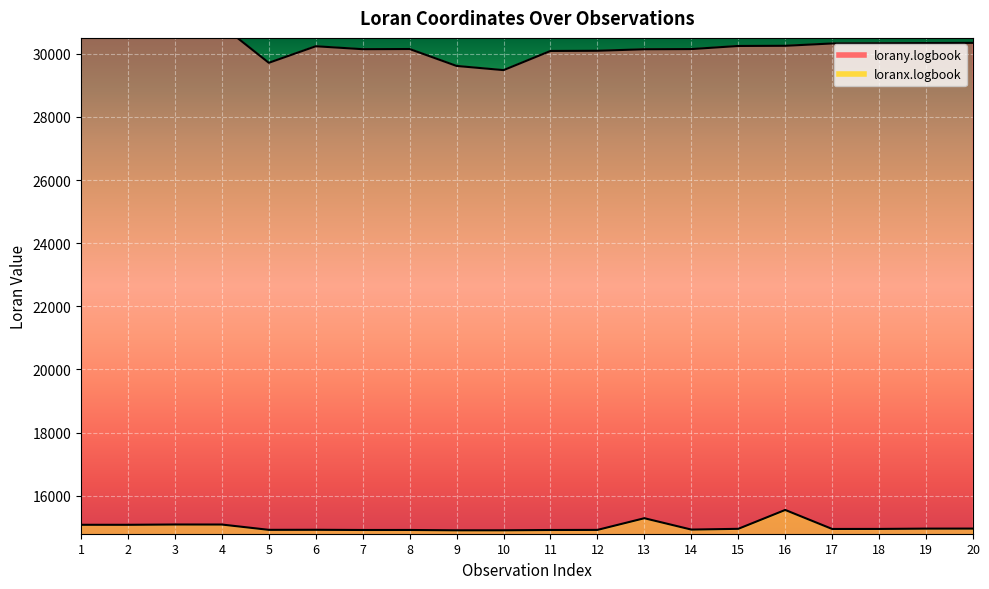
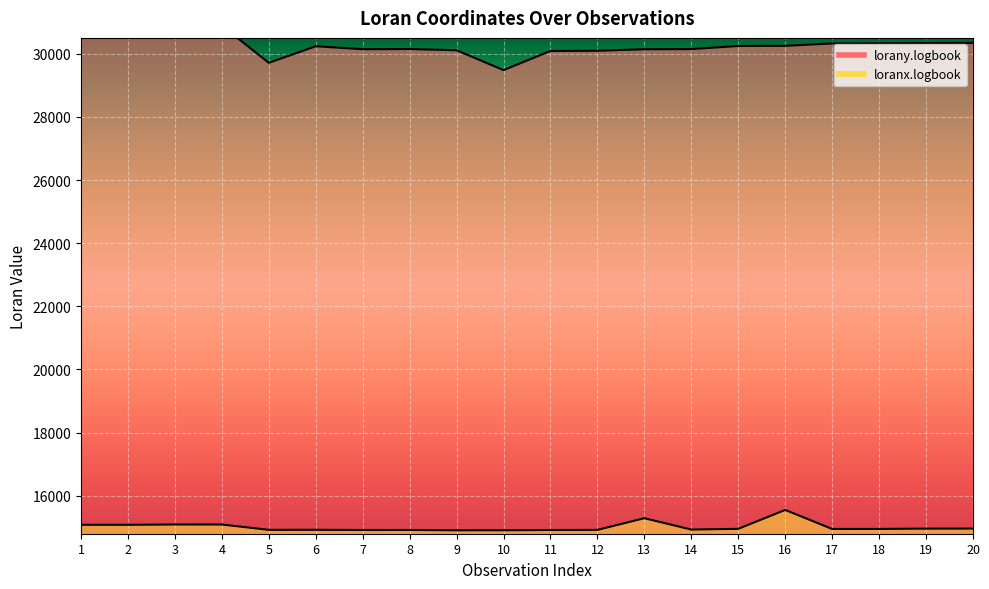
lorany.logbook, 9: 29600 -> 30100
